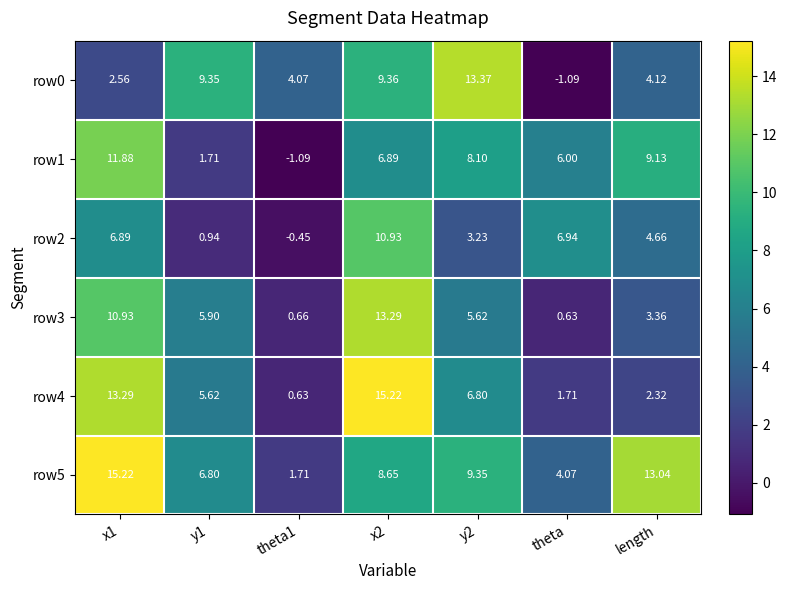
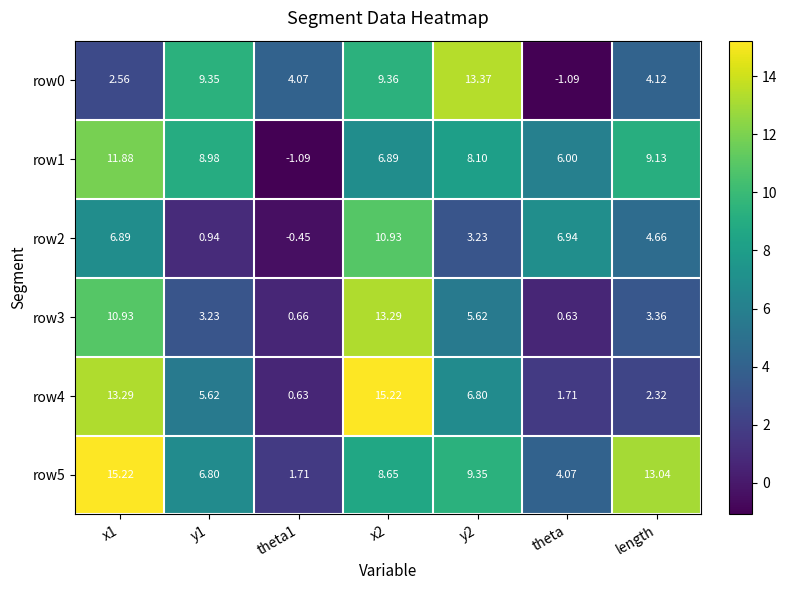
row1, y1: 1.71 -> 8.98
row3, y1: 5.90 -> 3.23
